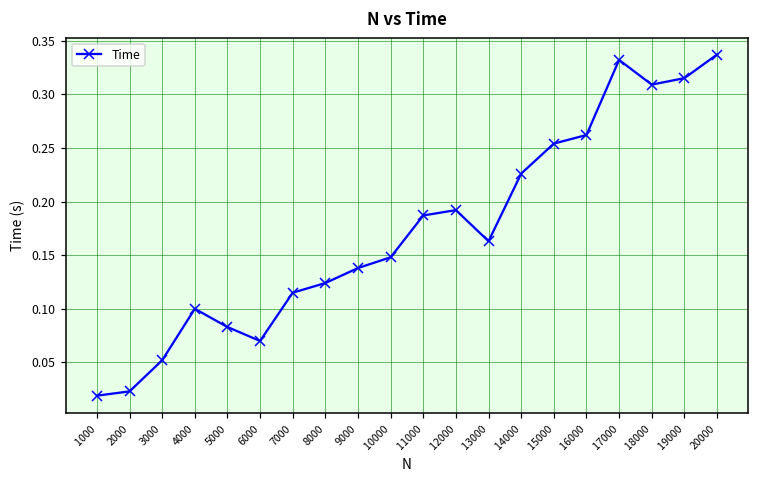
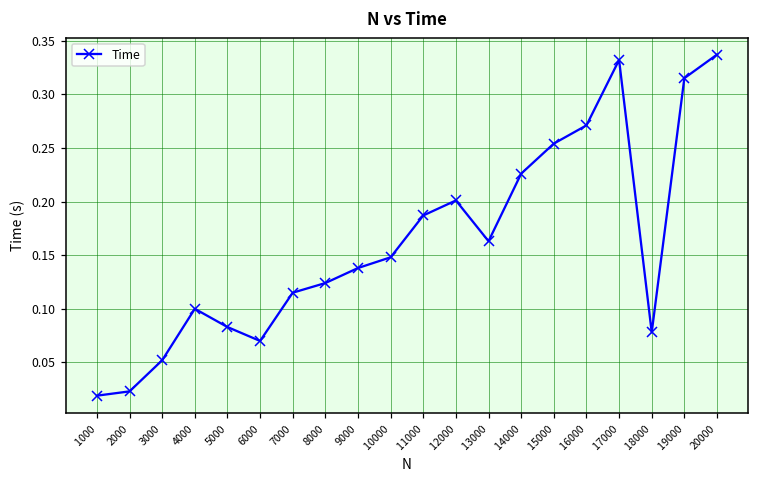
12000: 0.19 -> 0.20
16000: 0.26 -> 0.27
18000: 0.31 -> 0.08
